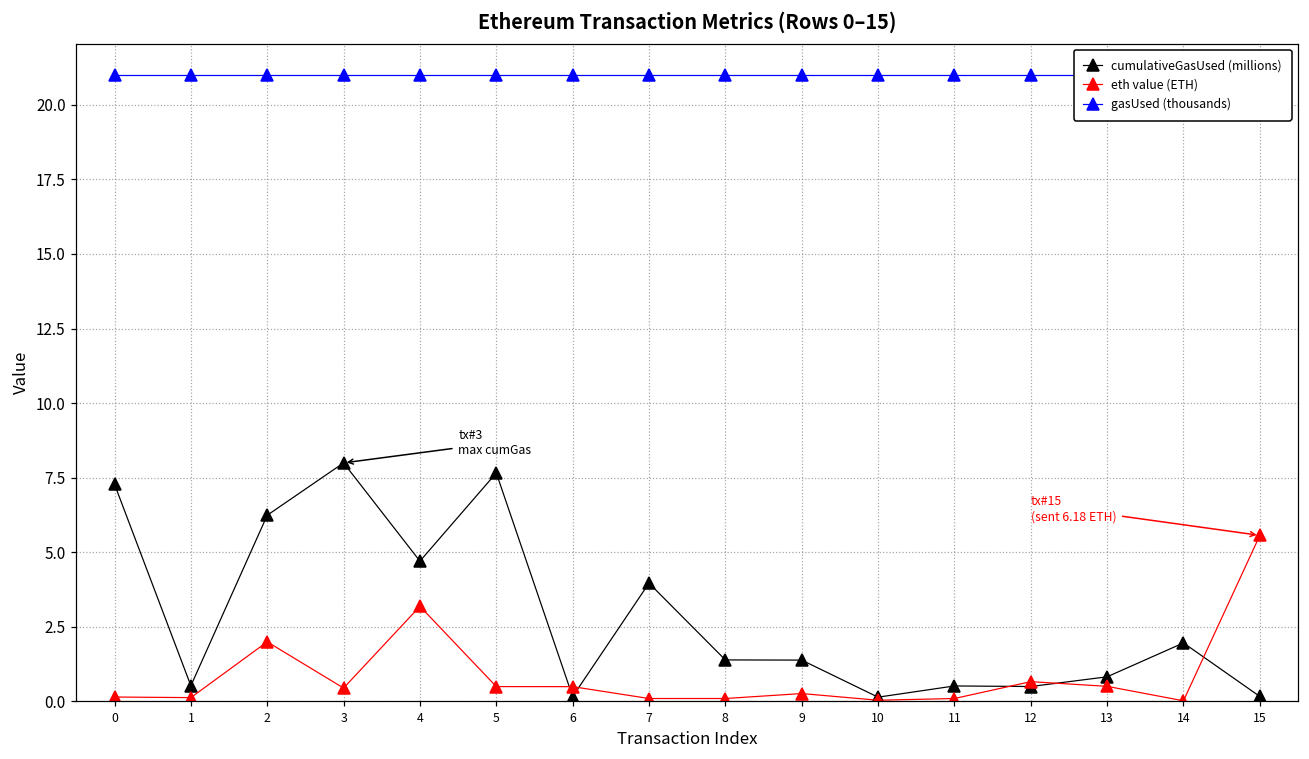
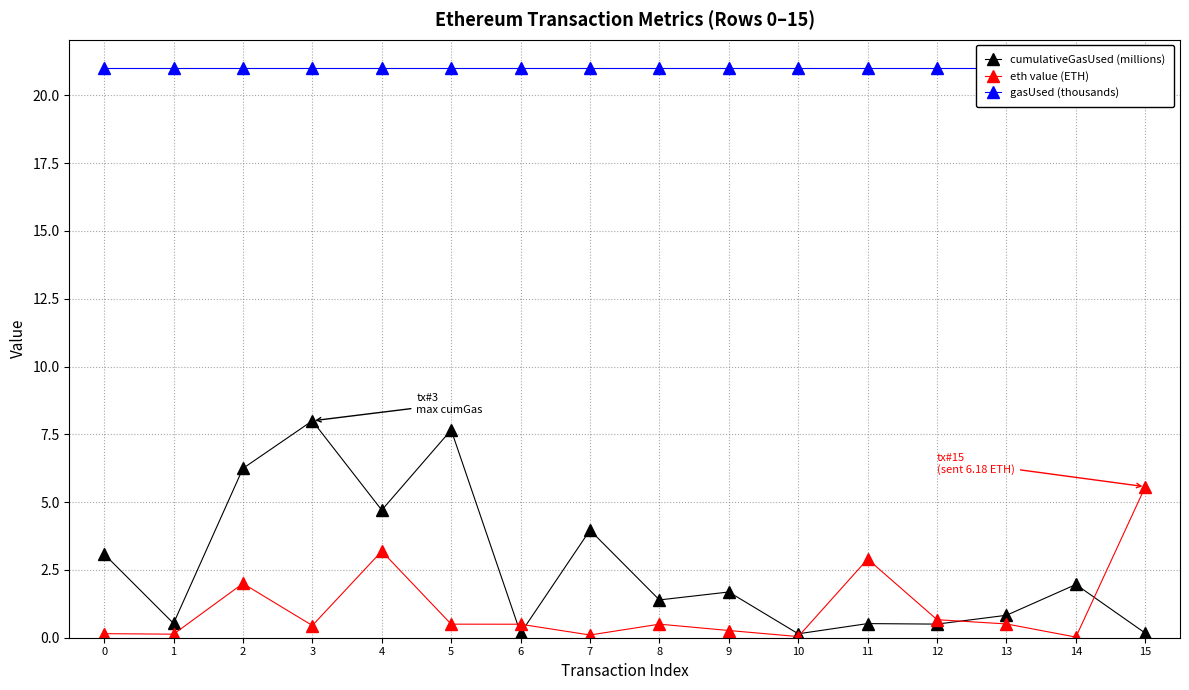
cumulativeGasUsed (millions), 0: 7.3 -> 3.1
eth value (ETH), 8: 0.1 -> 0.5
cumulativeGasUsed (millions), 9: 1.4 -> 1.7
eth value (ETH), 11: 0.1 -> 2.9
